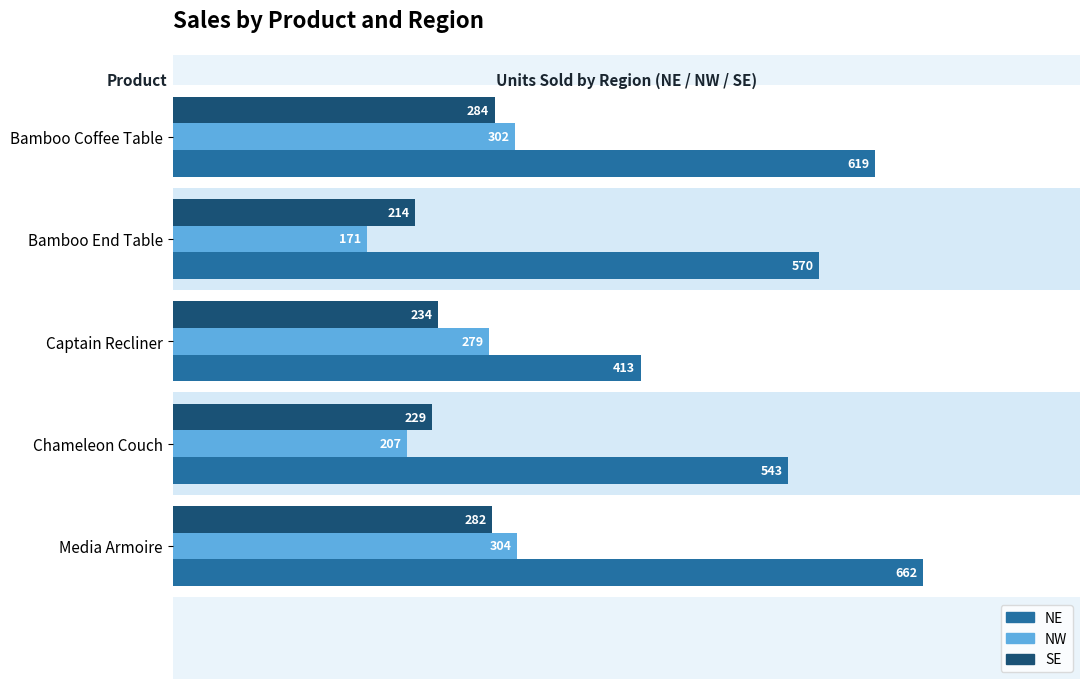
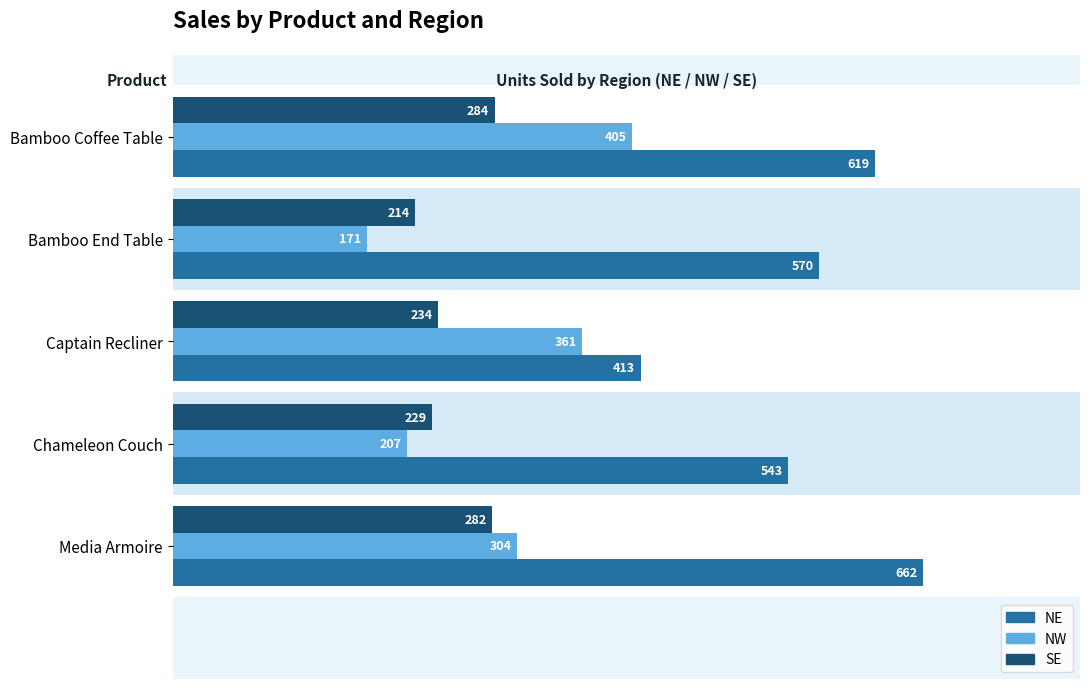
NW, Bamboo Coffee Table: 302 -> 405
NW, Captain Recliner: 279 -> 361
